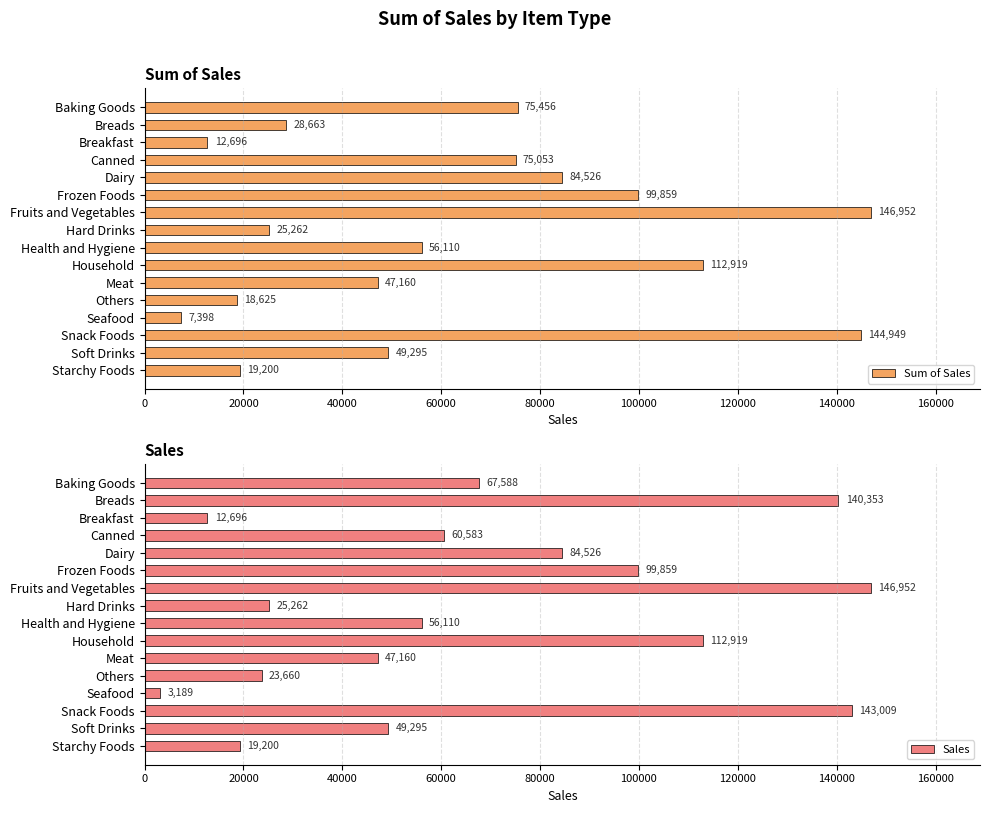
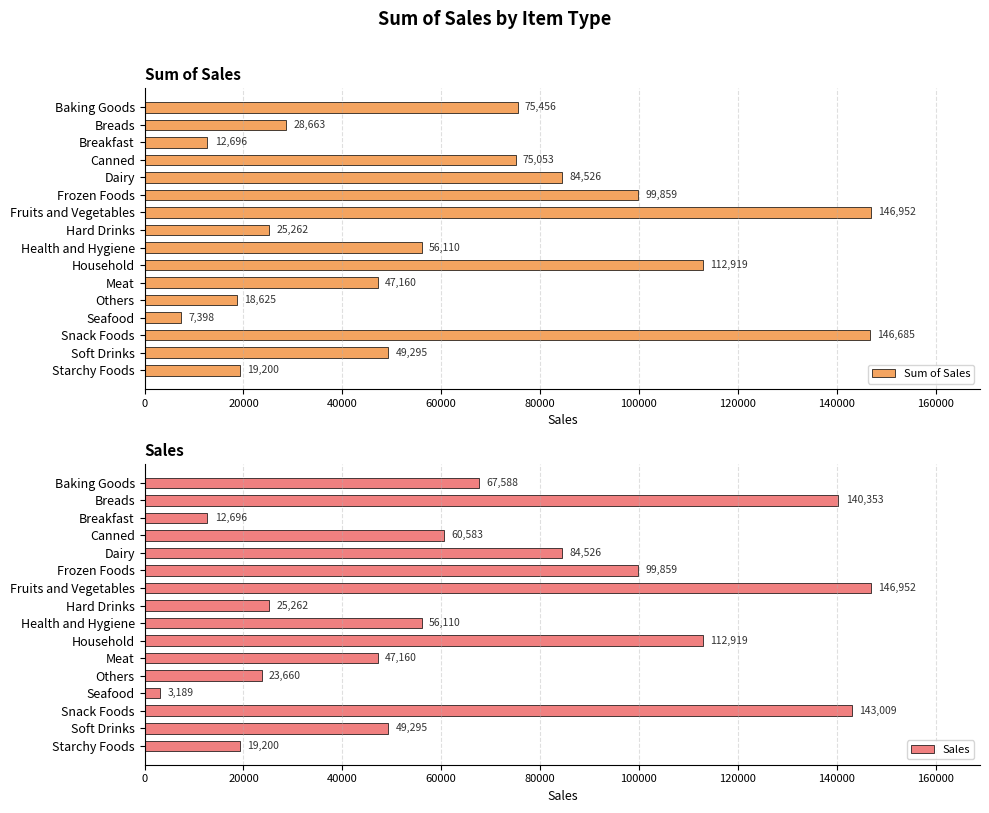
Sum of Sales, Snack Foods: 144,949 -> 146,685
